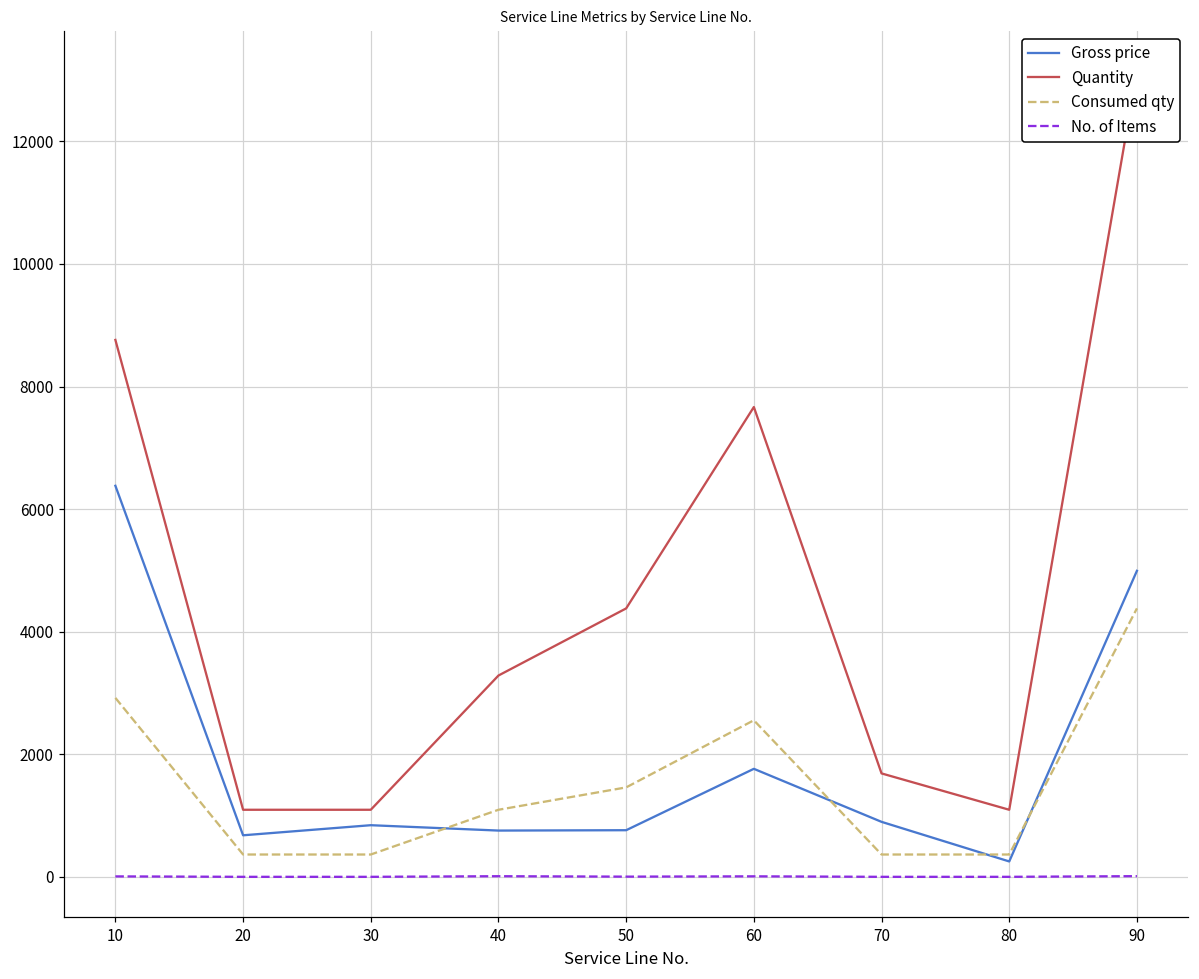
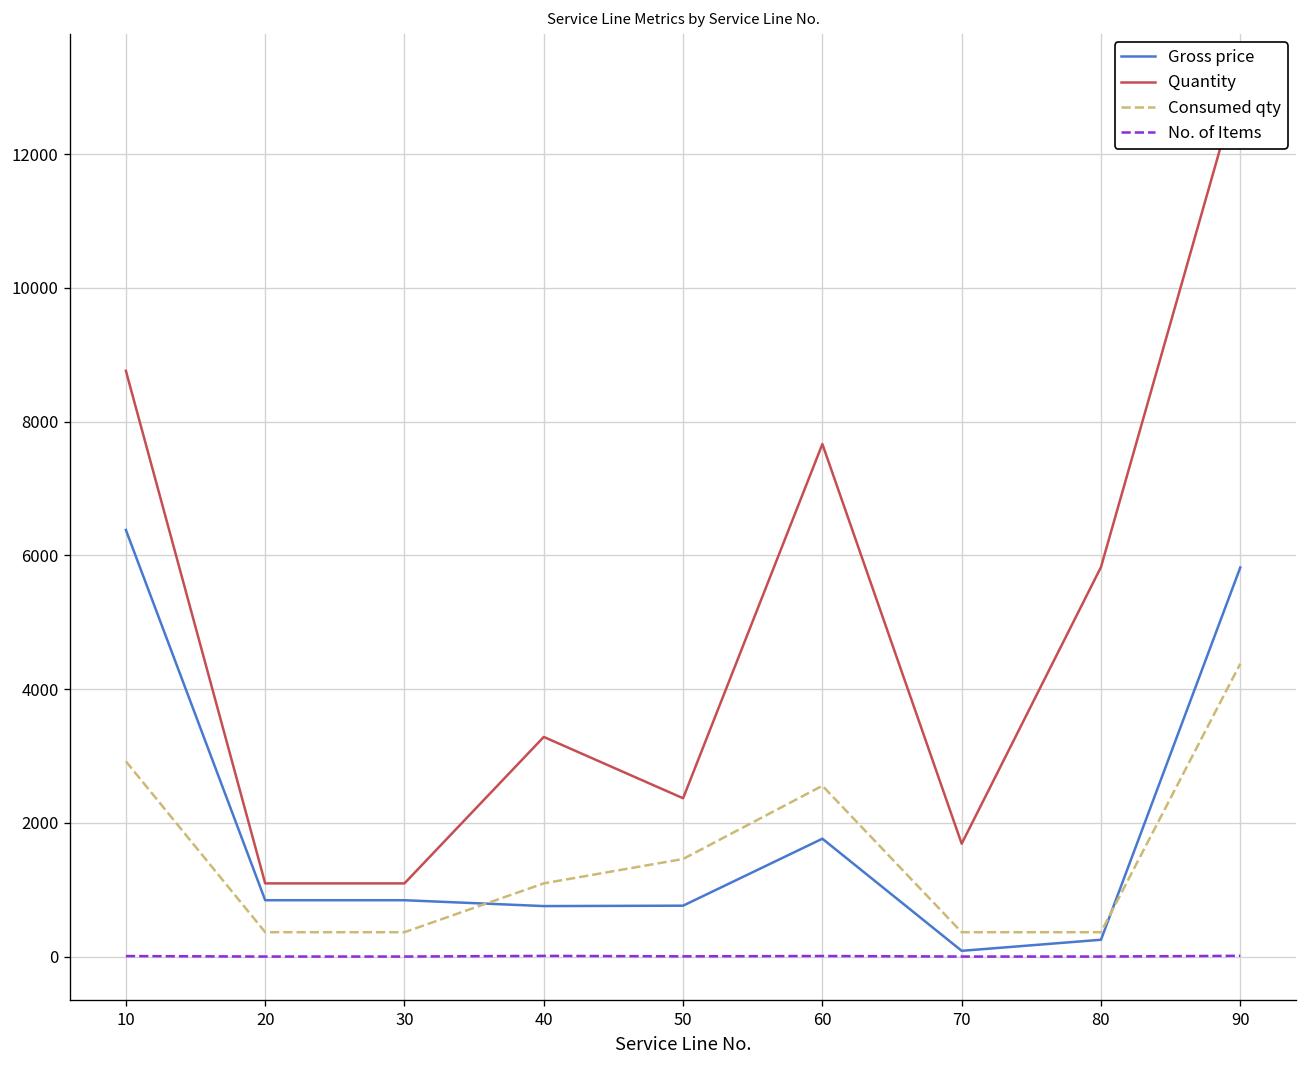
Gross price, 20: 700 -> 800
Quantity, 50: 4400 -> 2400
Gross price, 70: 900 -> 100
Quantity, 80: 1100 -> 5800
Gross price, 90: 5000 -> 5800
